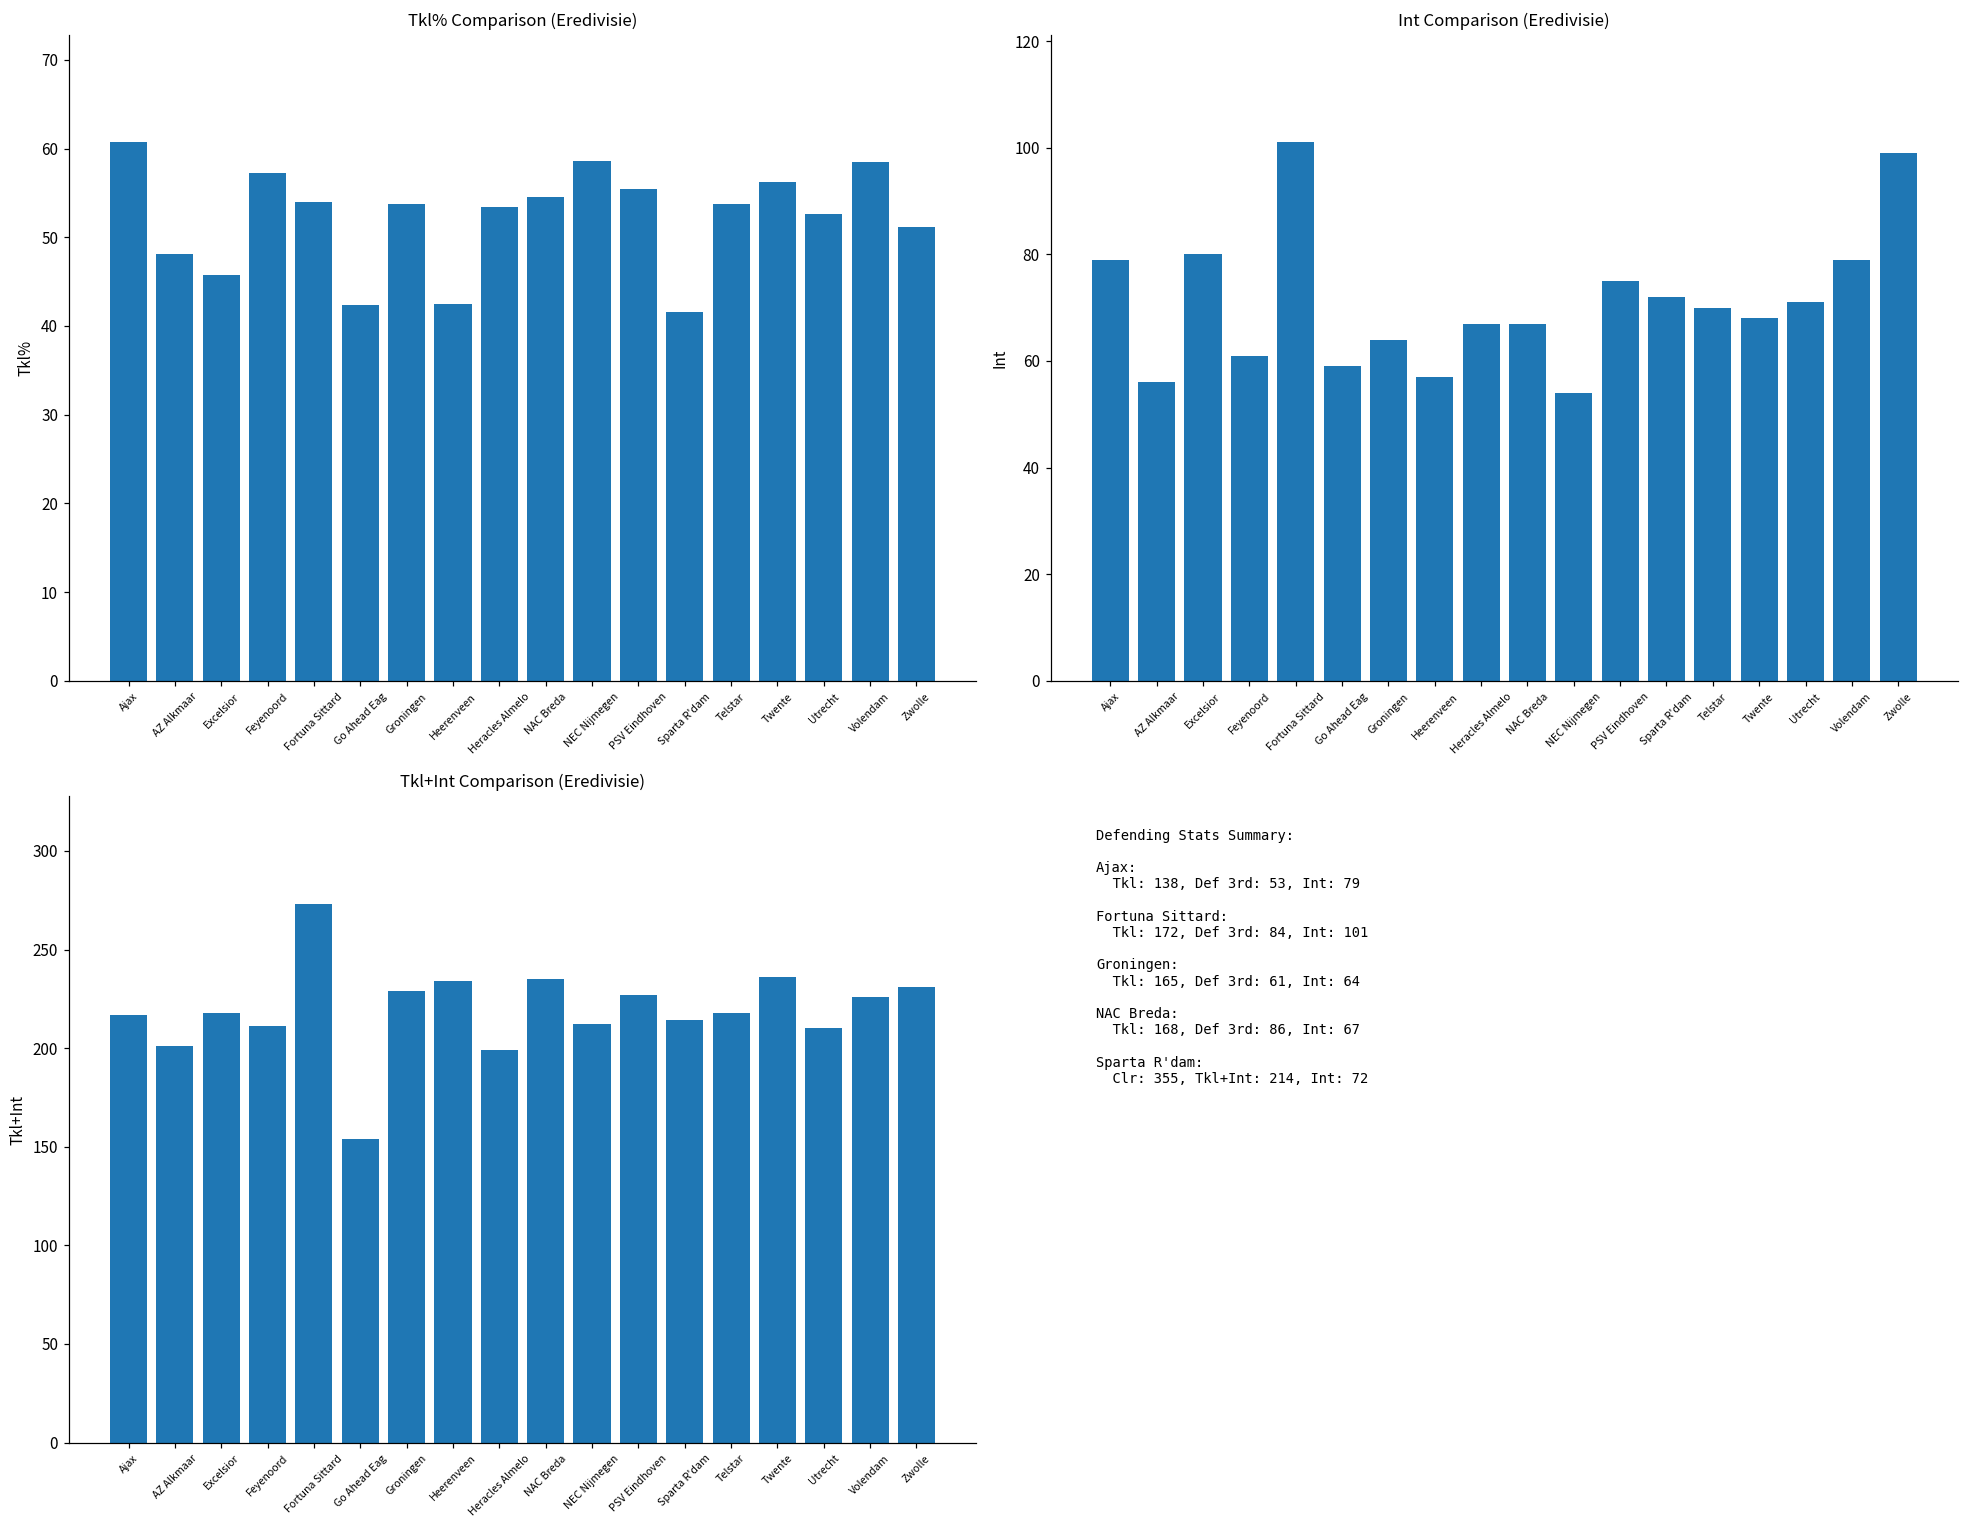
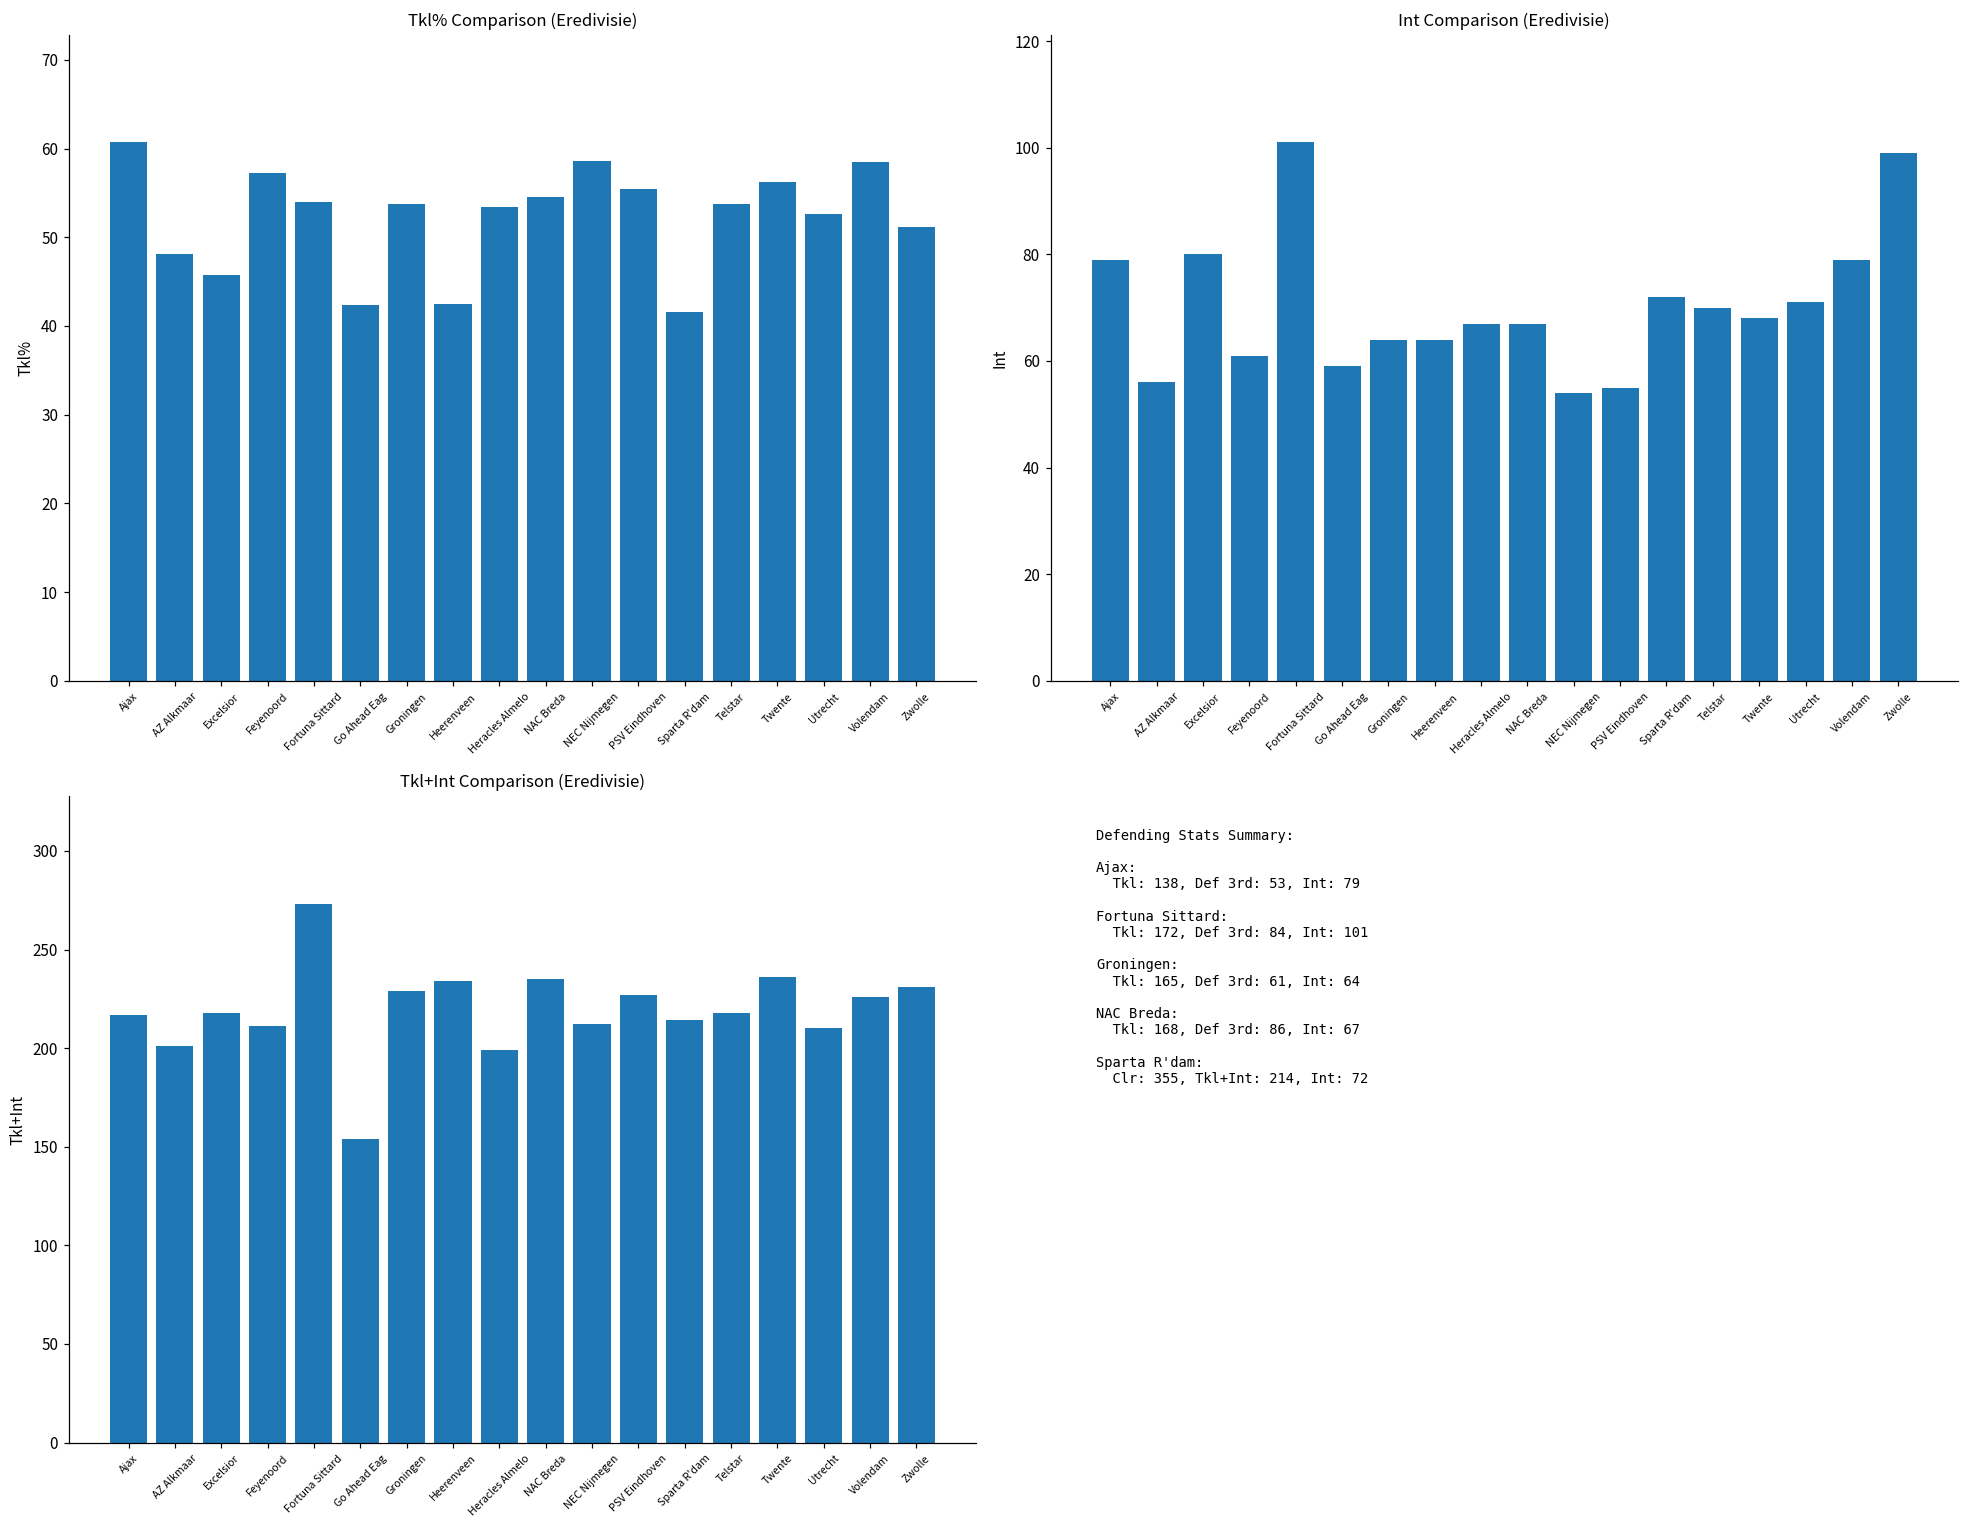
Int Comparison (Eredivisie), Heerenveen: 57 -> 64
Int Comparison (Eredivisie), PSV Eindhoven: 75 -> 55
